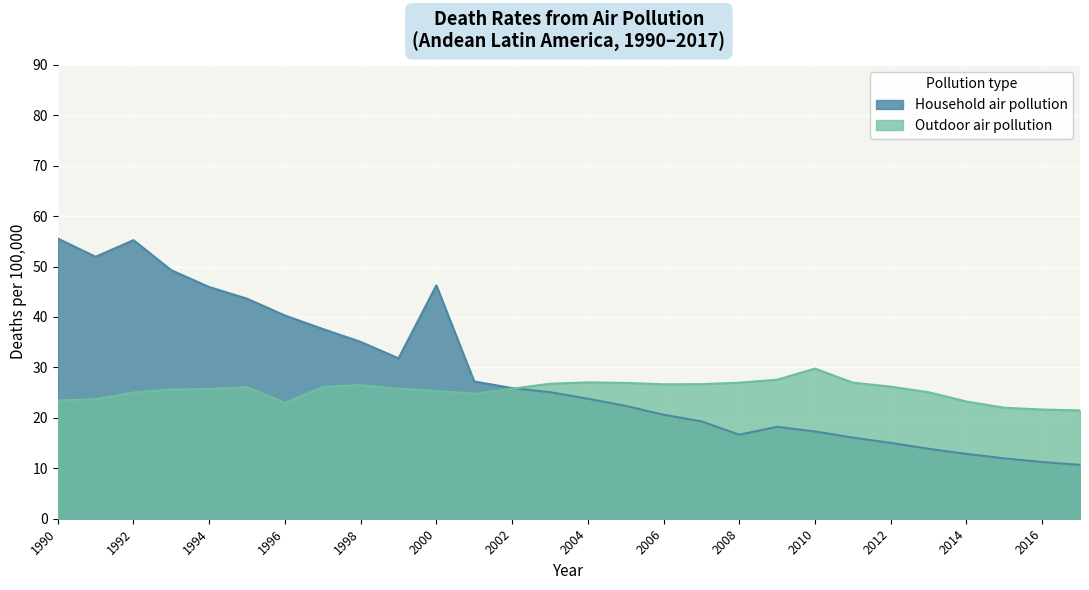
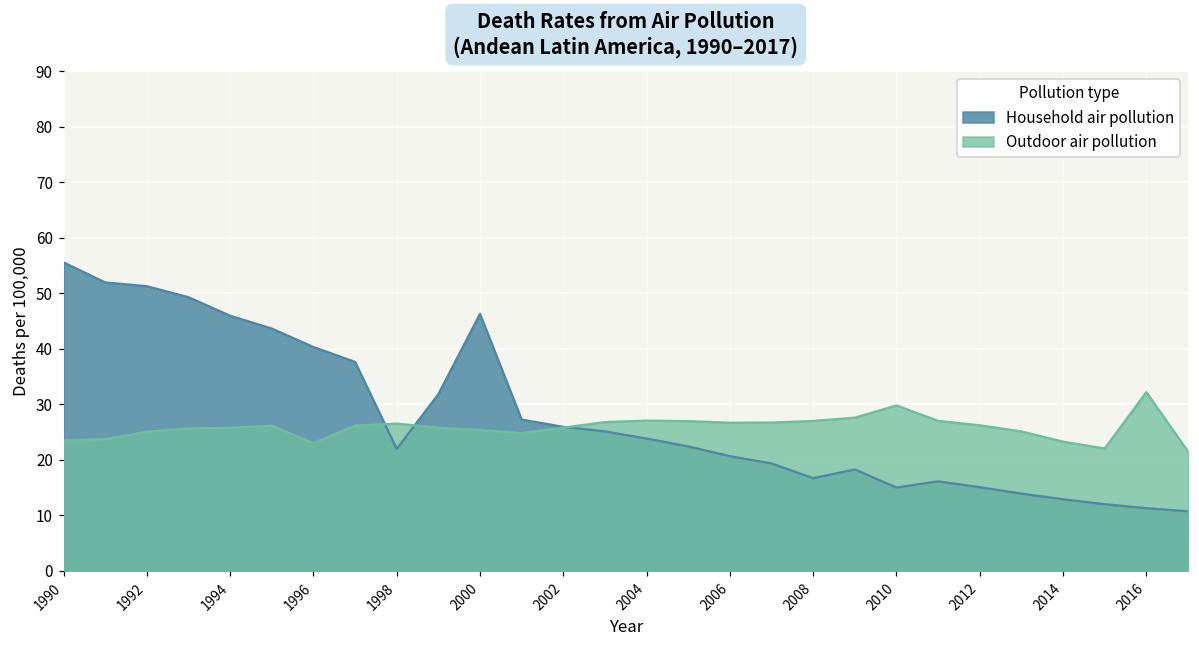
Household air pollution, 1992: 55 -> 51
Household air pollution, 1998: 35 -> 22
Household air pollution, 2010: 17 -> 15
Outdoor air pollution, 2016: 22 -> 32
